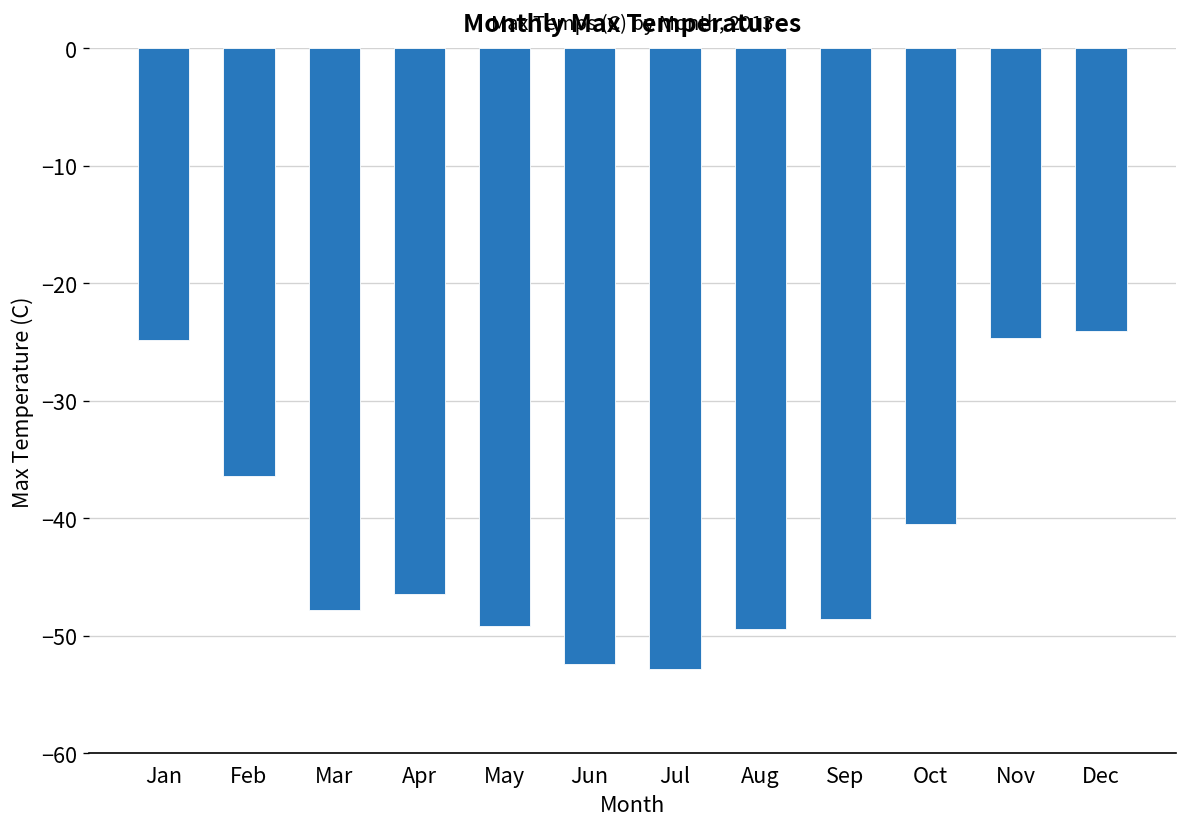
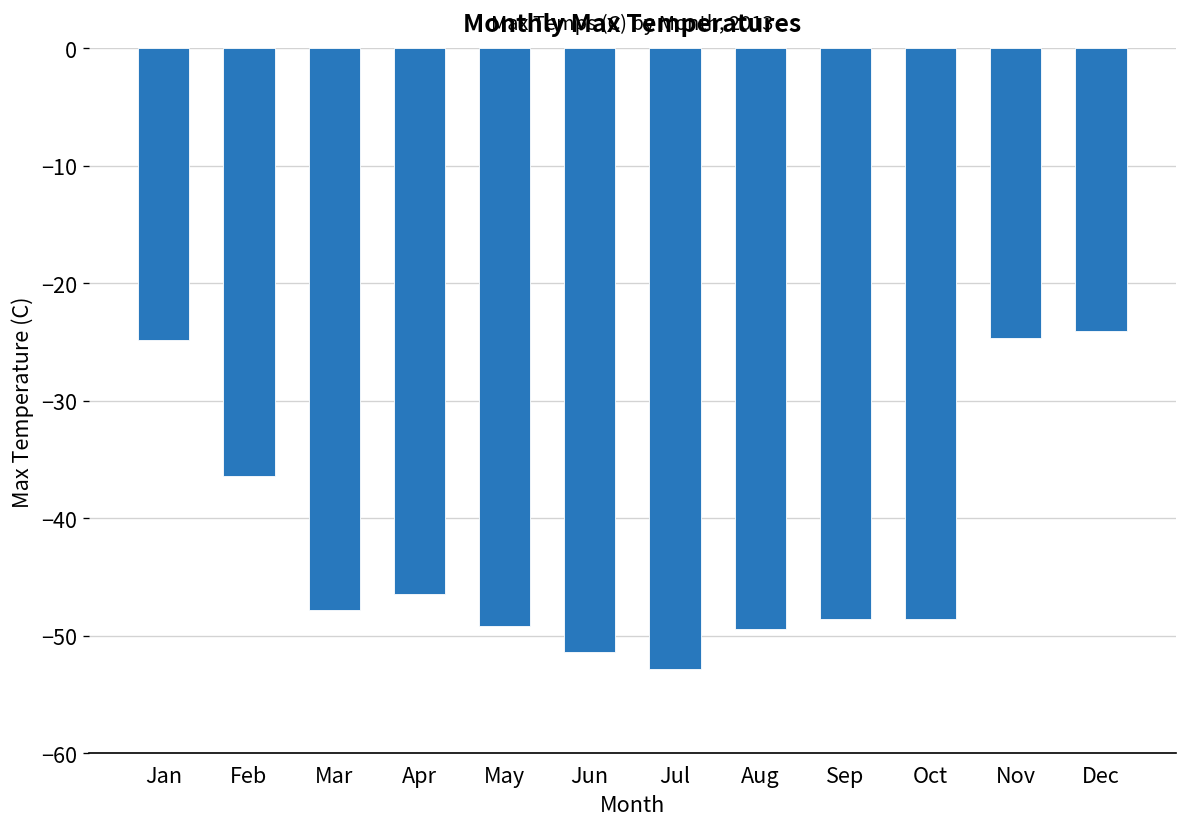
Jun: -52 -> -51
Oct: -41 -> -49
